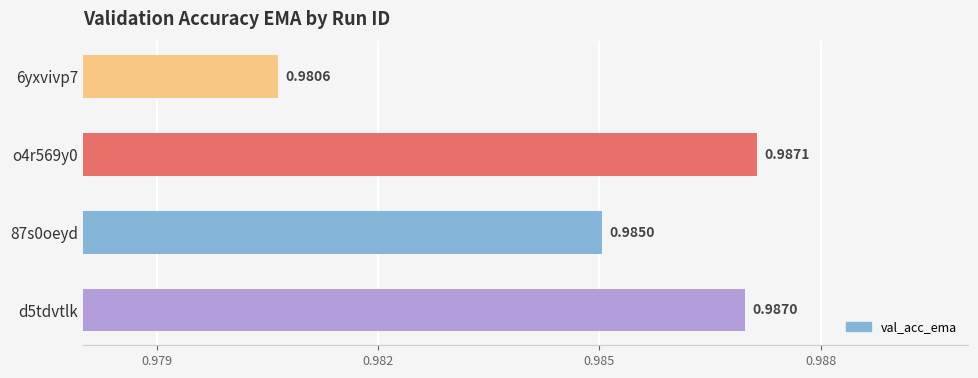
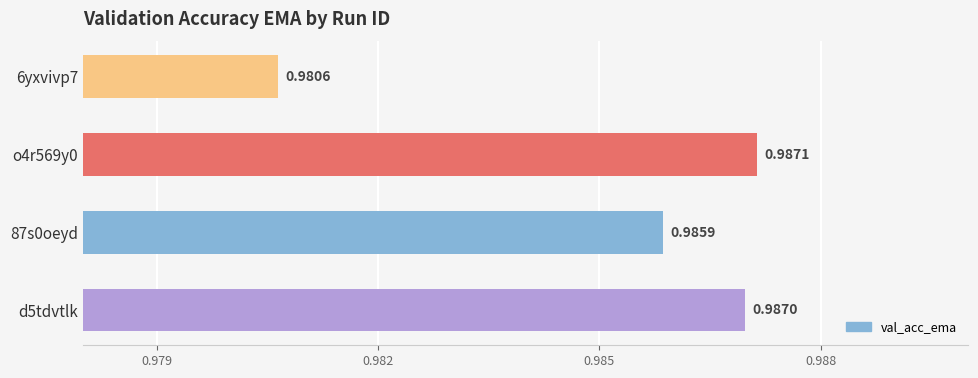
87s0oeyd: 0.9850 -> 0.9859
